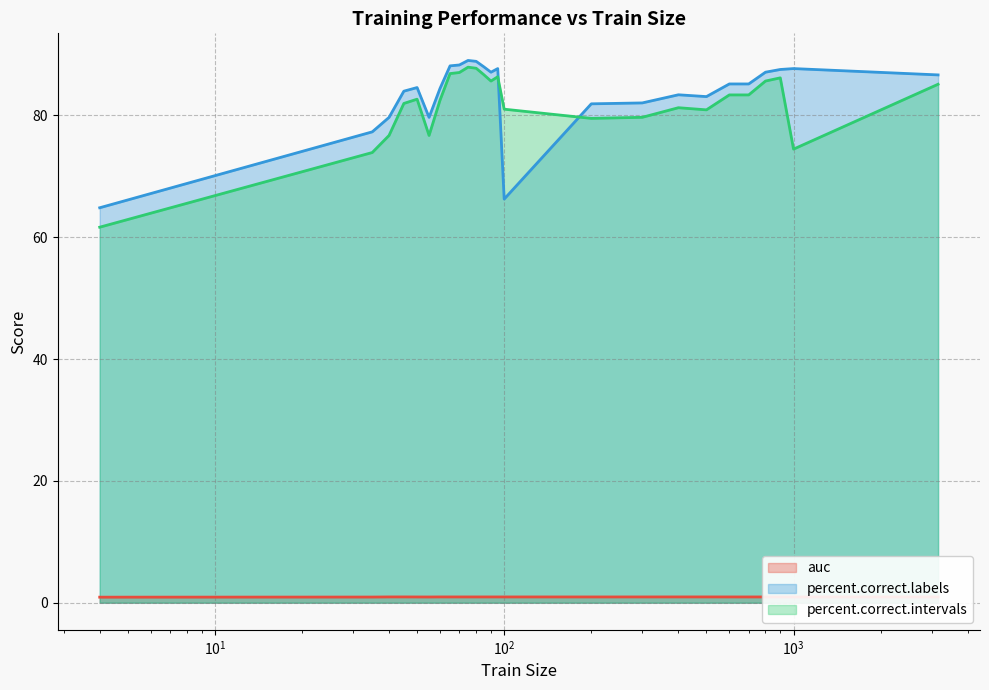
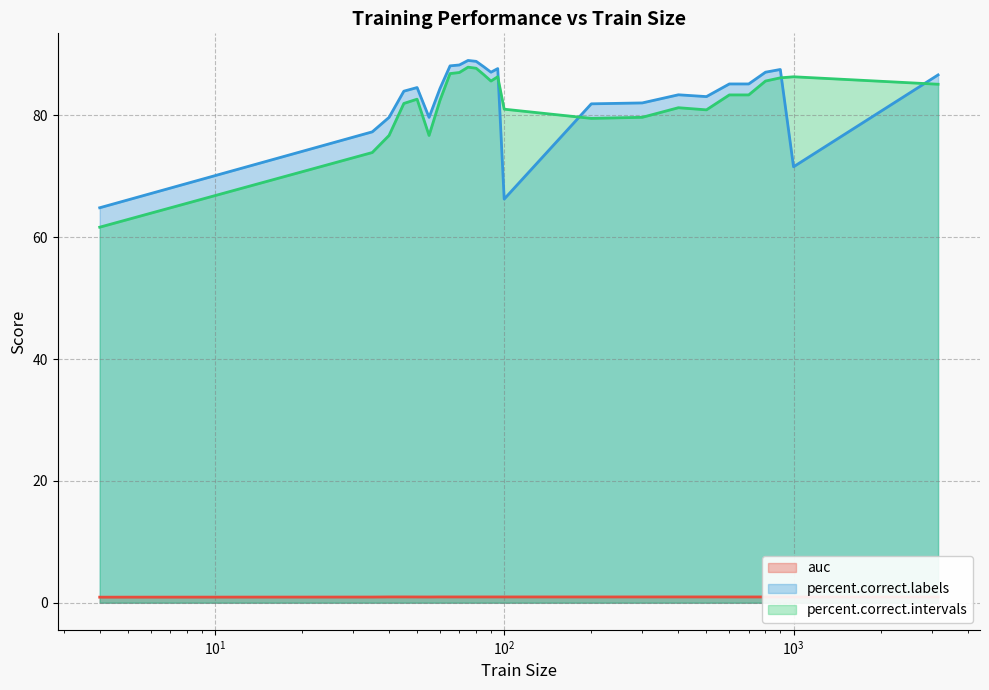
percent.correct.labels, 10^3: 88 -> 72
percent.correct.intervals, 10^3: 74 -> 86
